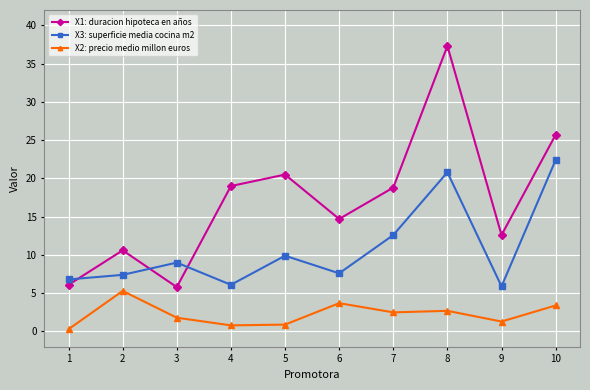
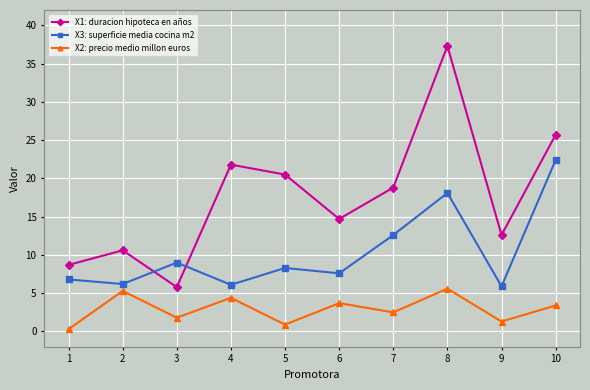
X1: duracion hipoteca en años, 1: 6 -> 9
X3: superficie media cocina m2, 2: 7 -> 6
X1: duracion hipoteca en años, 4: 19 -> 22
X2: precio medio millon euros, 4: 1 -> 4
X3: superficie media cocina m2, 5: 10 -> 8
X3: superficie media cocina m2, 8: 21 -> 18
X2: precio medio millon euros, 8: 3 -> 6
